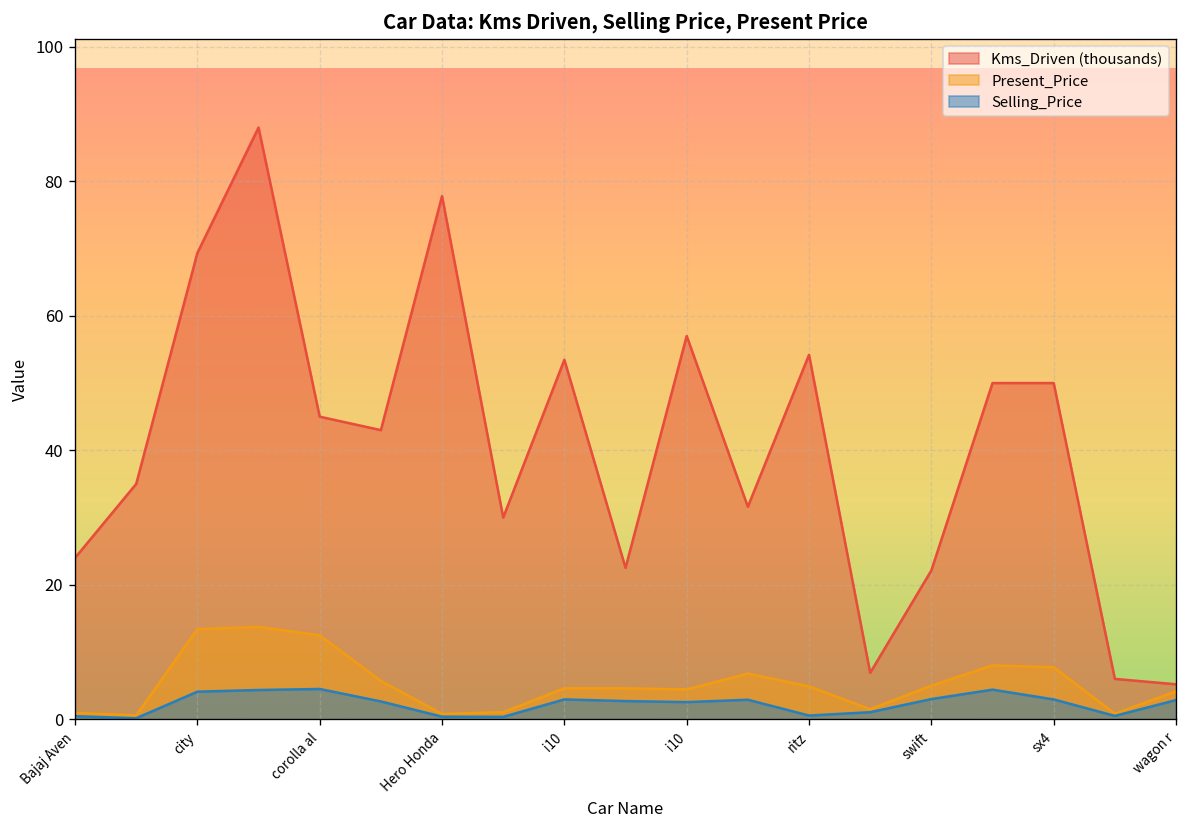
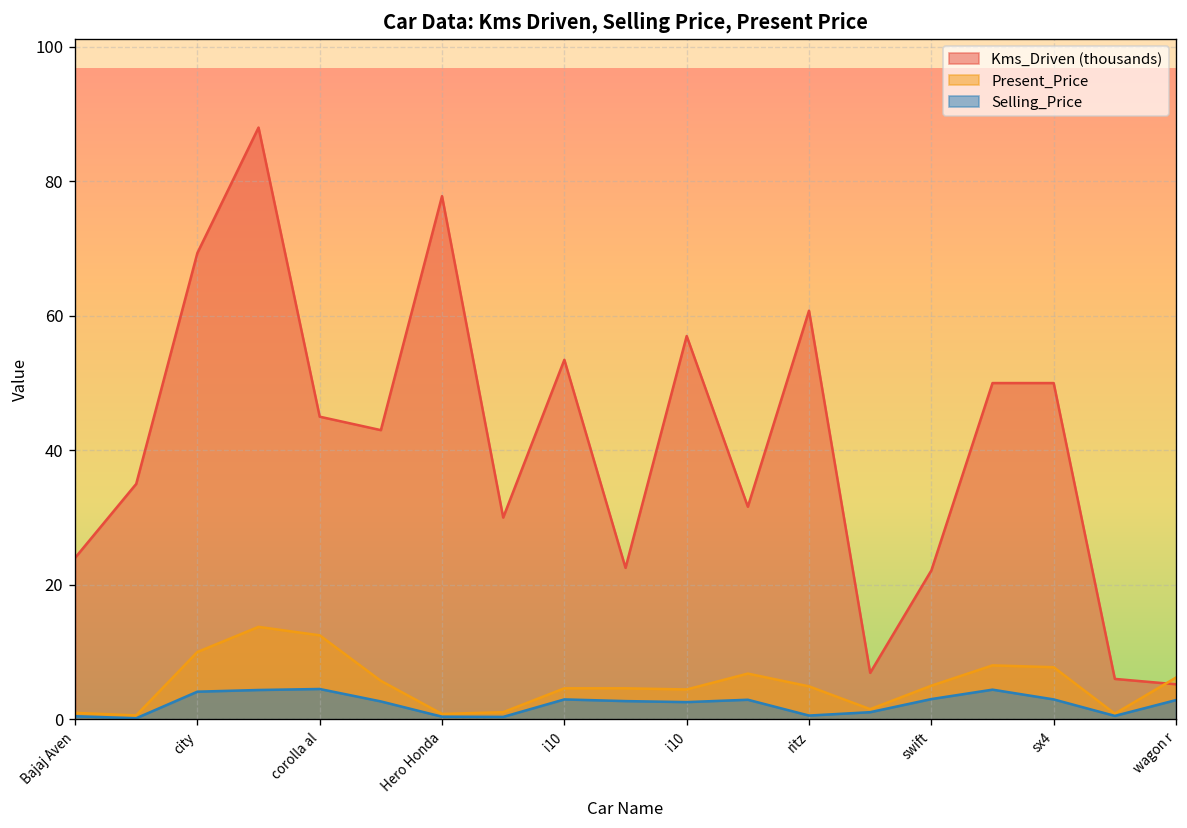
Present_Price, city: 13 -> 10
Kms_Driven (thousands), ritz: 54 -> 61
Present_Price, wagon r: 4 -> 6
